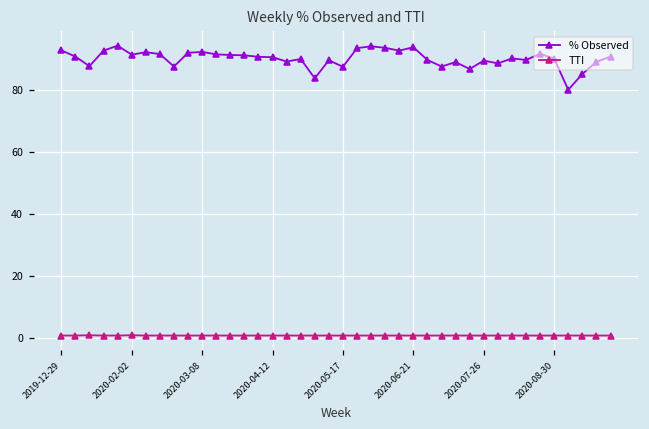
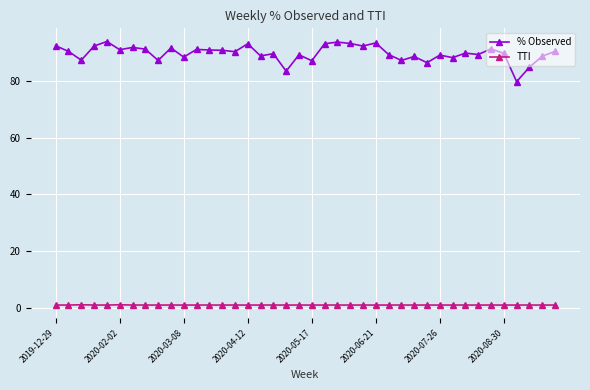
% Observed, 2020-03-08: 92 -> 89
% Observed, 2020-04-12: 90 -> 93
